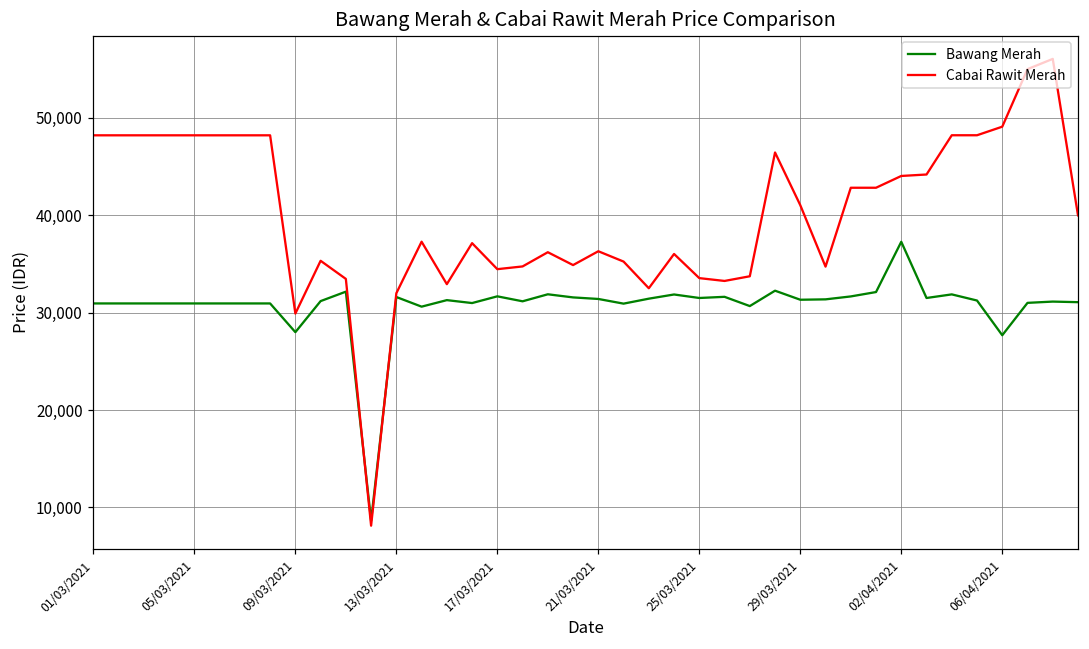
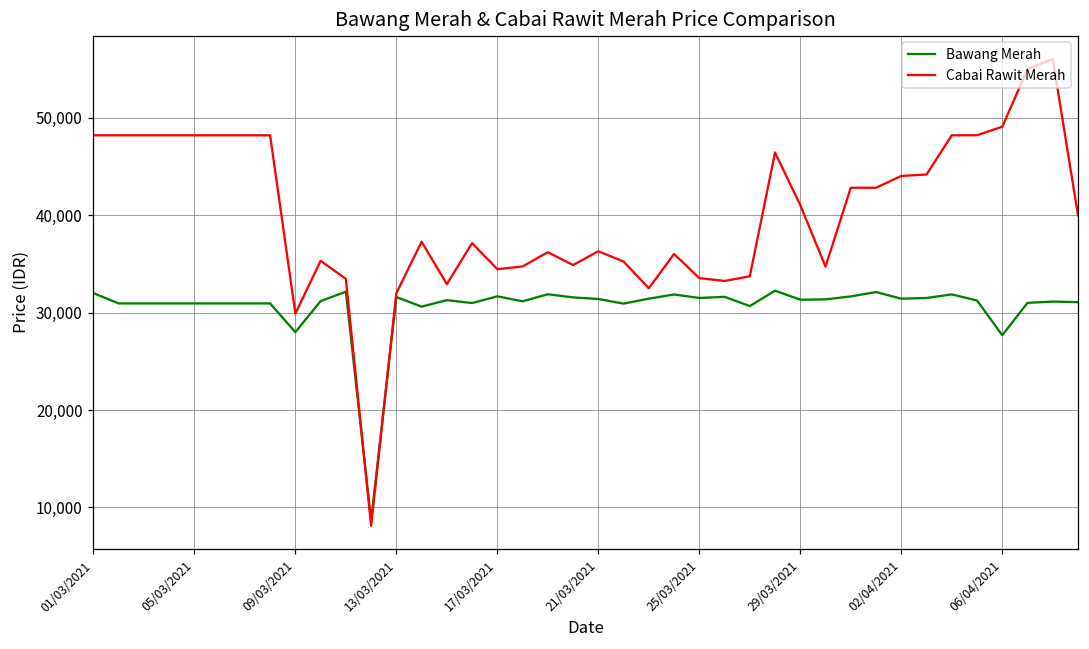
Bawang Merah, 01/03/2021: 31,000 -> 32,000
Bawang Merah, 02/04/2021: 37,000 -> 31,000
